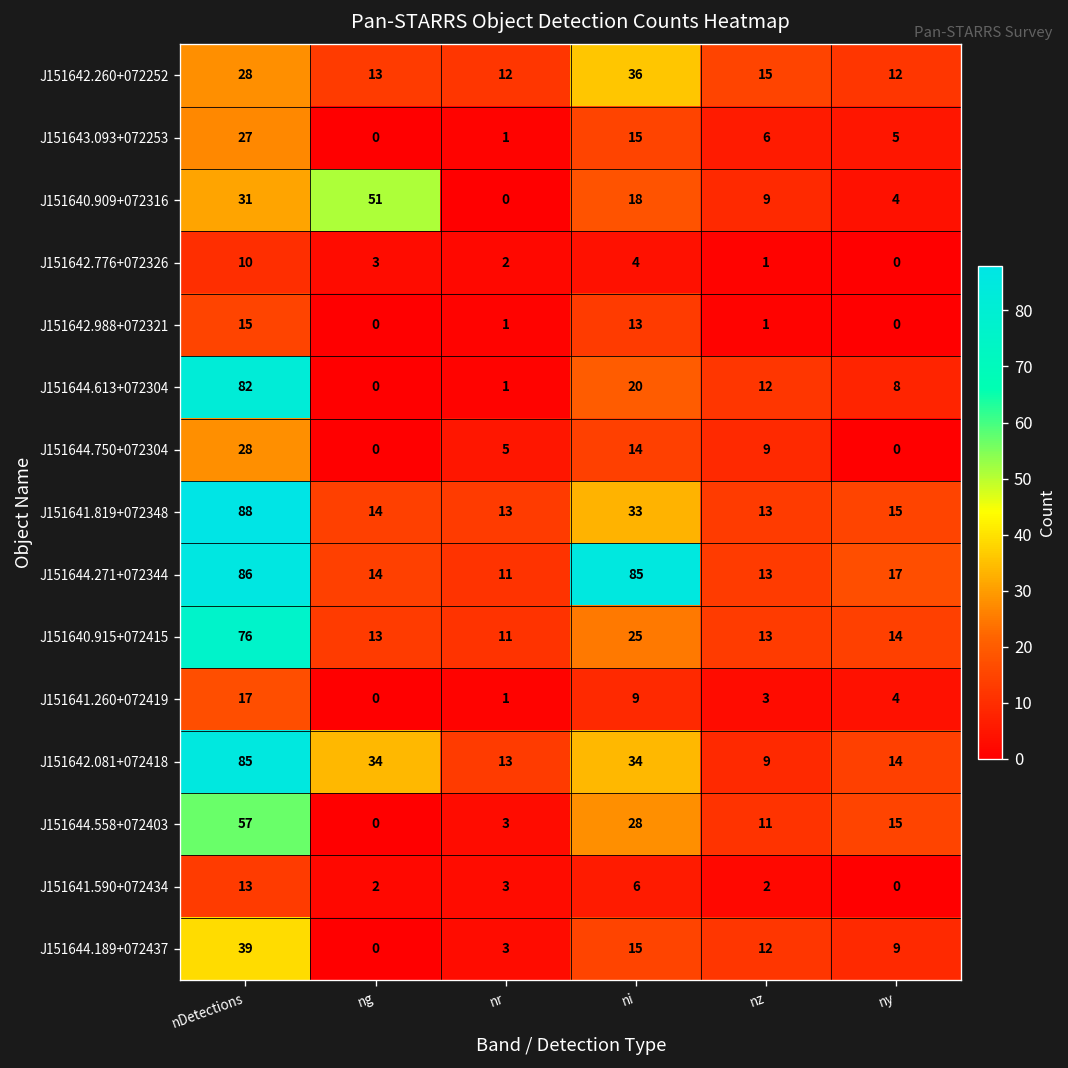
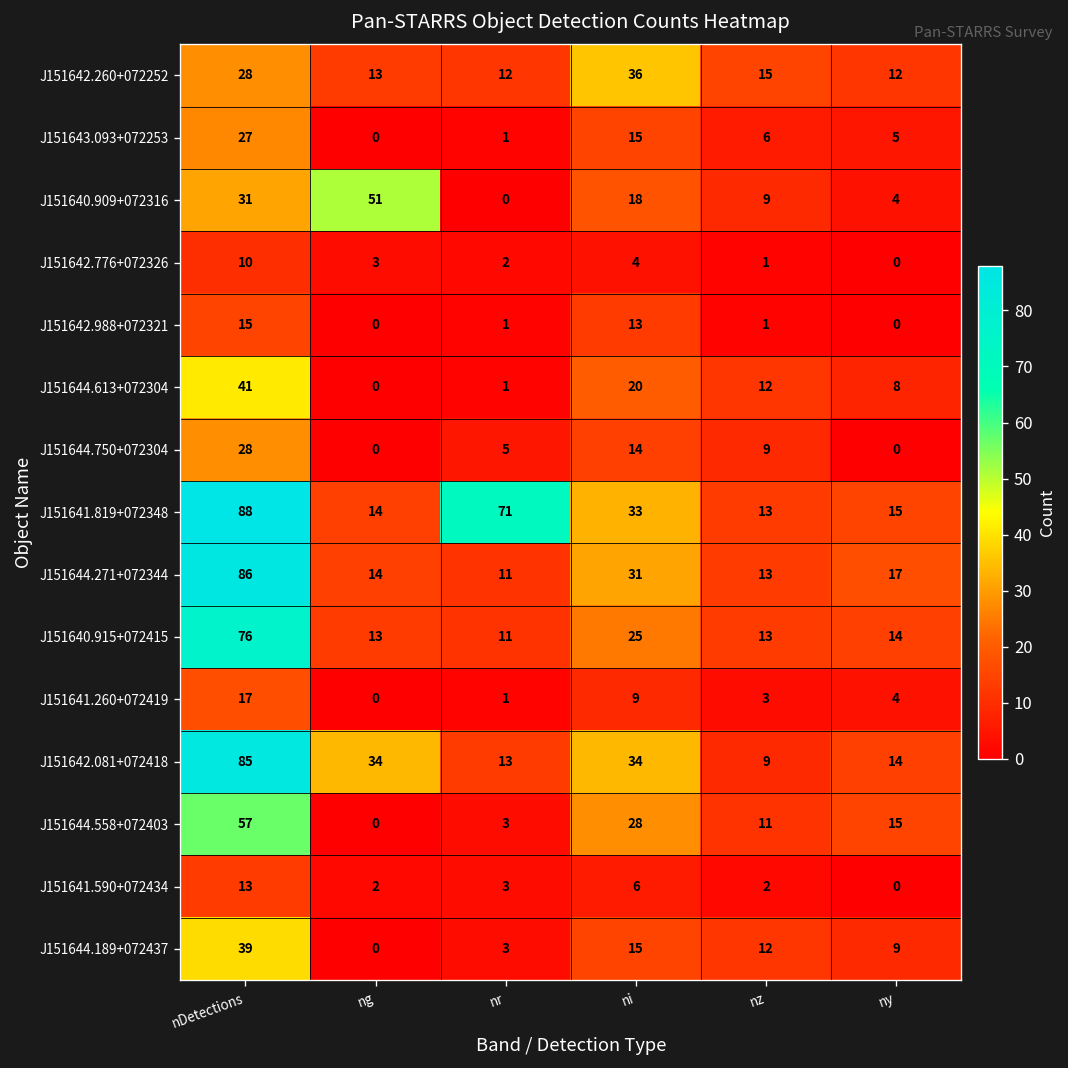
J151644.613+072304, nDetections: 82 -> 41
J151641.819+072348, nr: 13 -> 71
J151644.271+072344, ni: 85 -> 31
